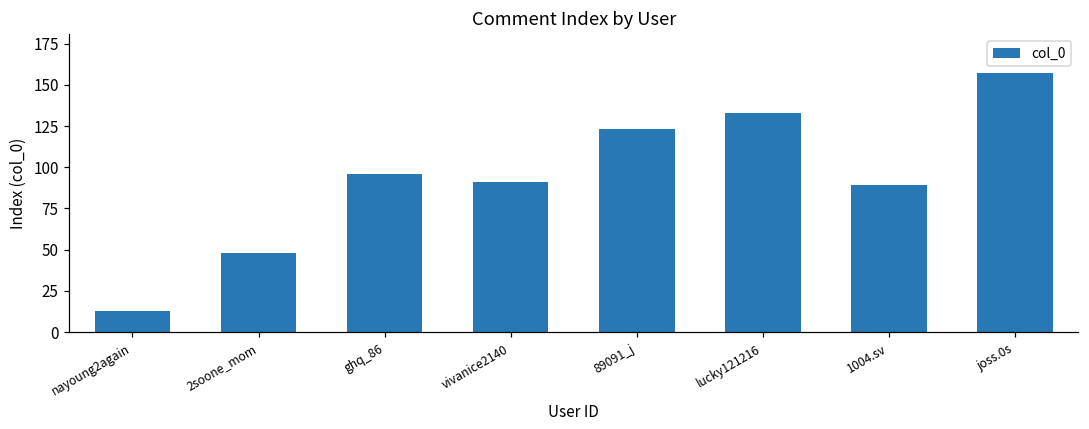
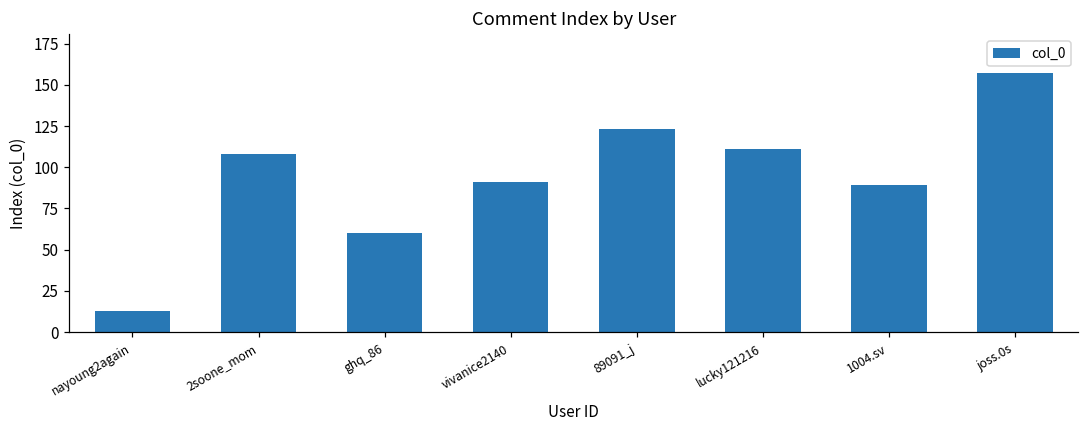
2soone_mom: 48 -> 108
ghq_86: 96 -> 60
lucky121216: 133 -> 111
